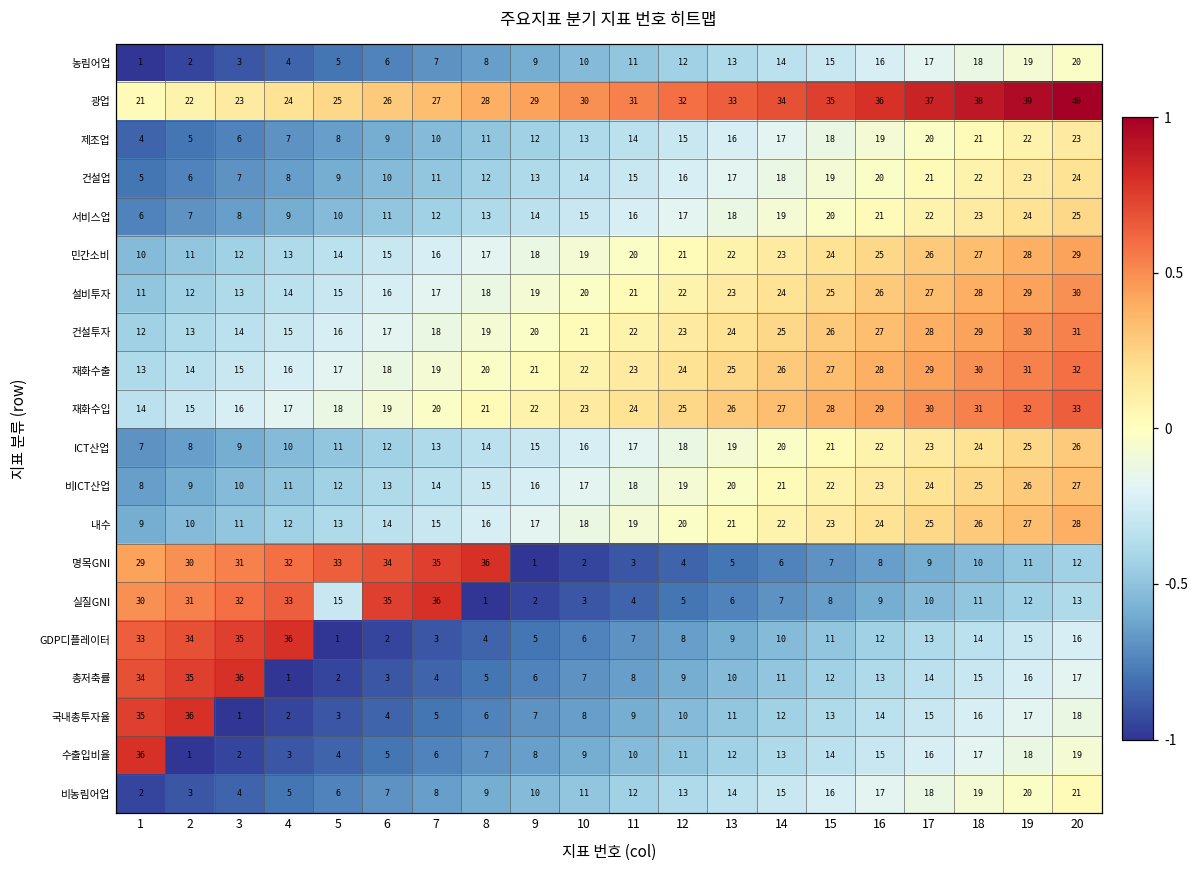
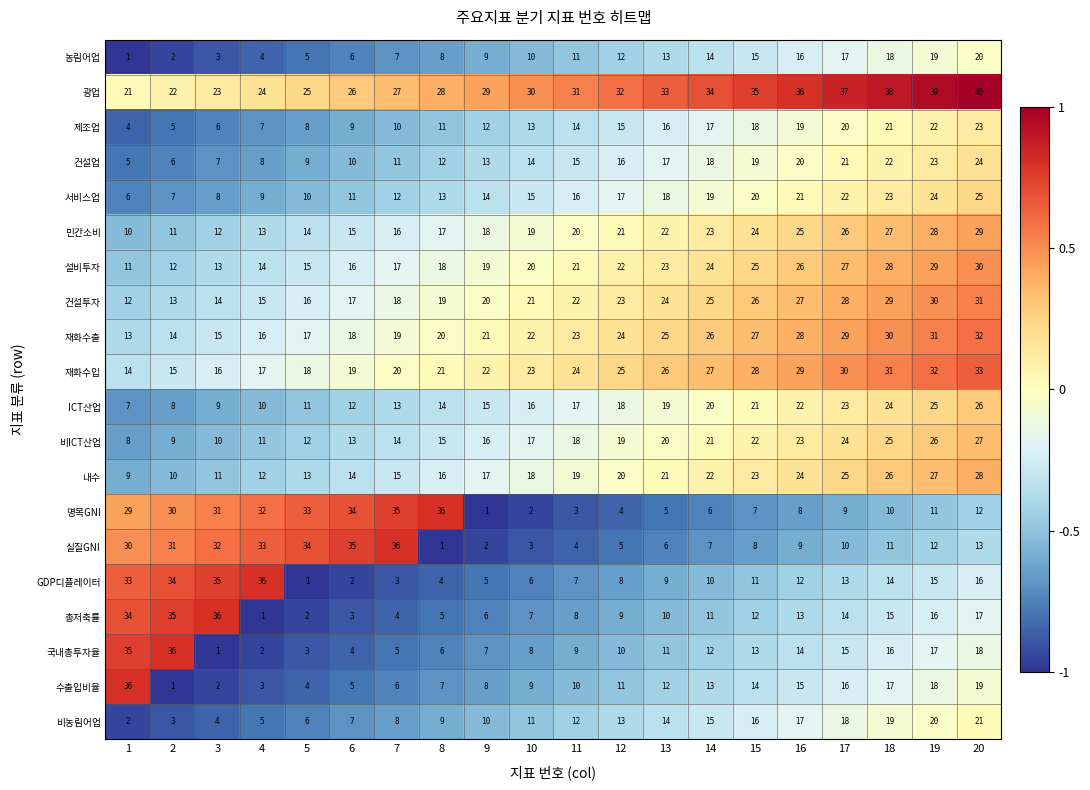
실질GNI, 5: 15 -> 34
